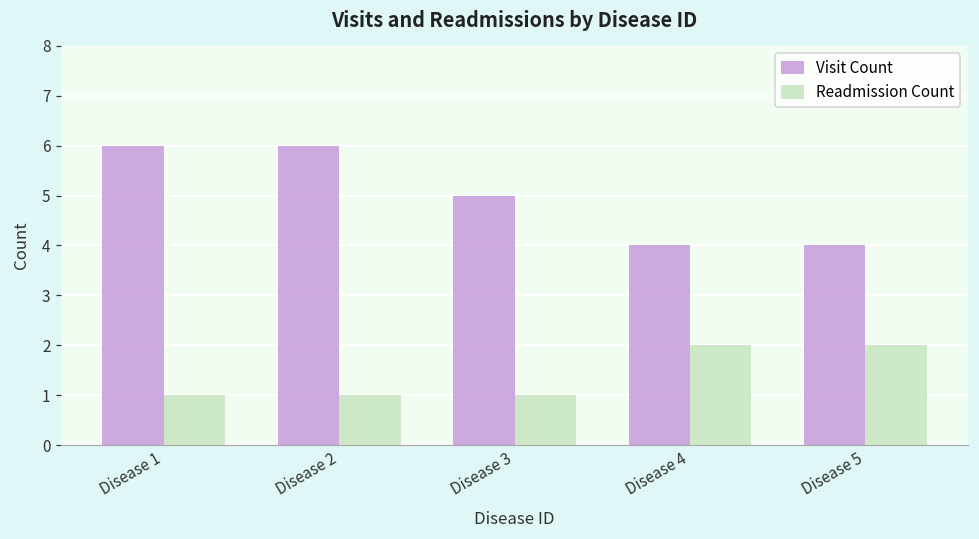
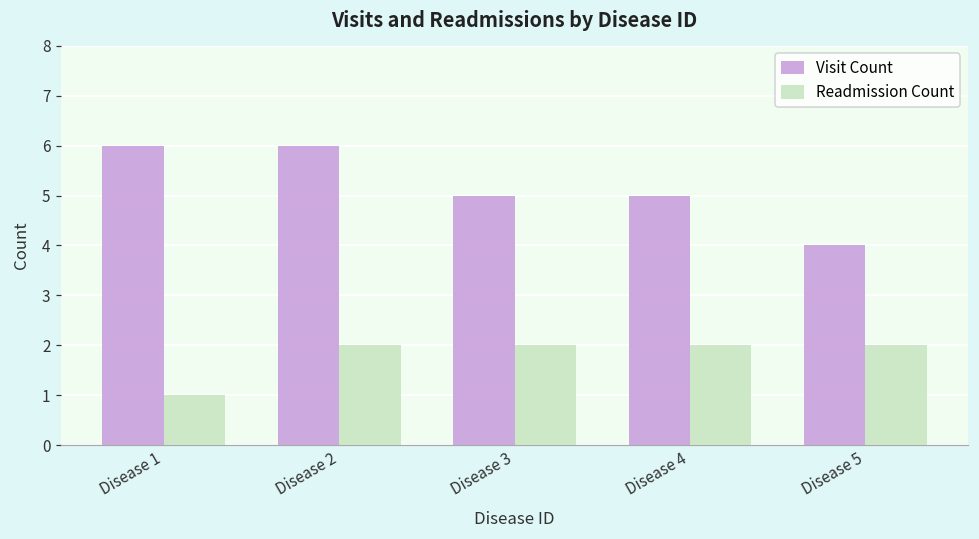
Readmission Count, Disease 2: 1 -> 2
Readmission Count, Disease 3: 1 -> 2
Visit Count, Disease 4: 4 -> 5
